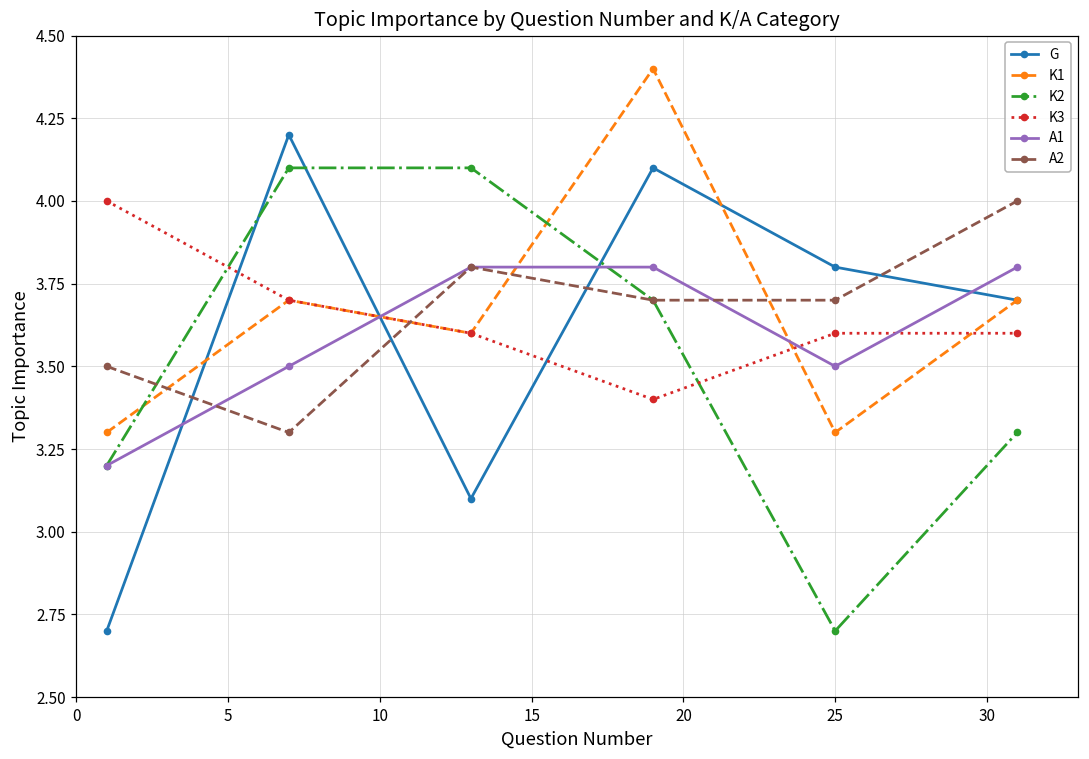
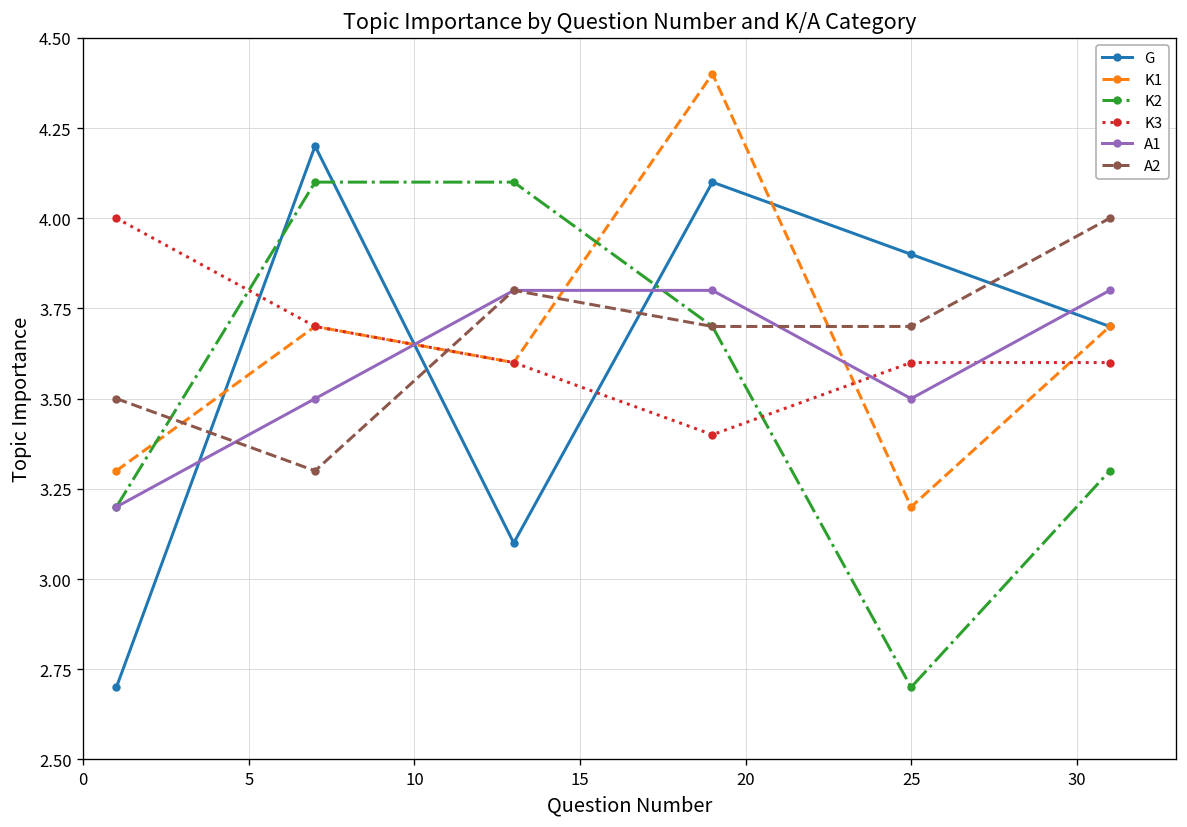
G, 25: 3.8 -> 3.9
K1, 25: 3.3 -> 3.2
